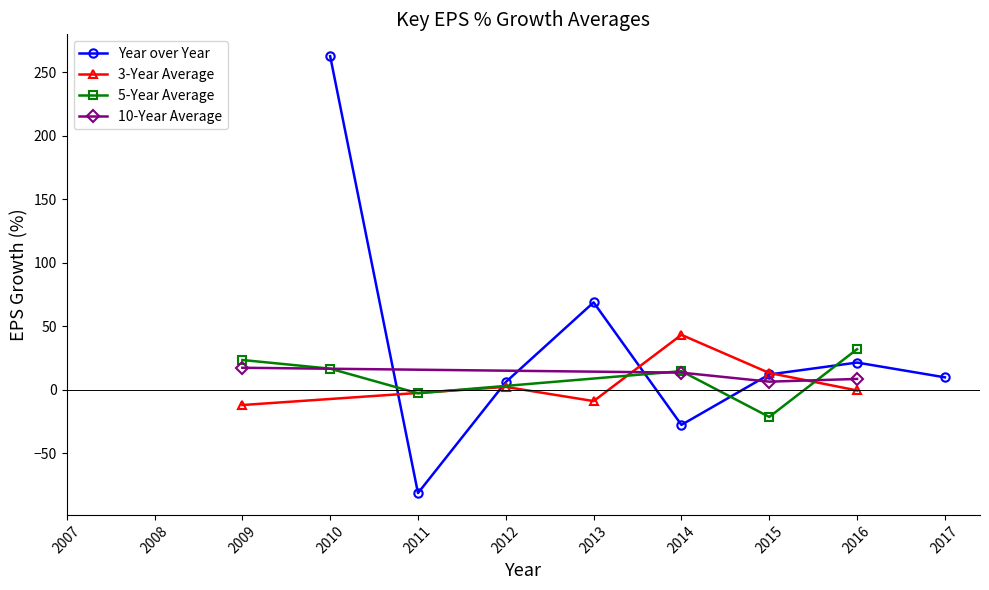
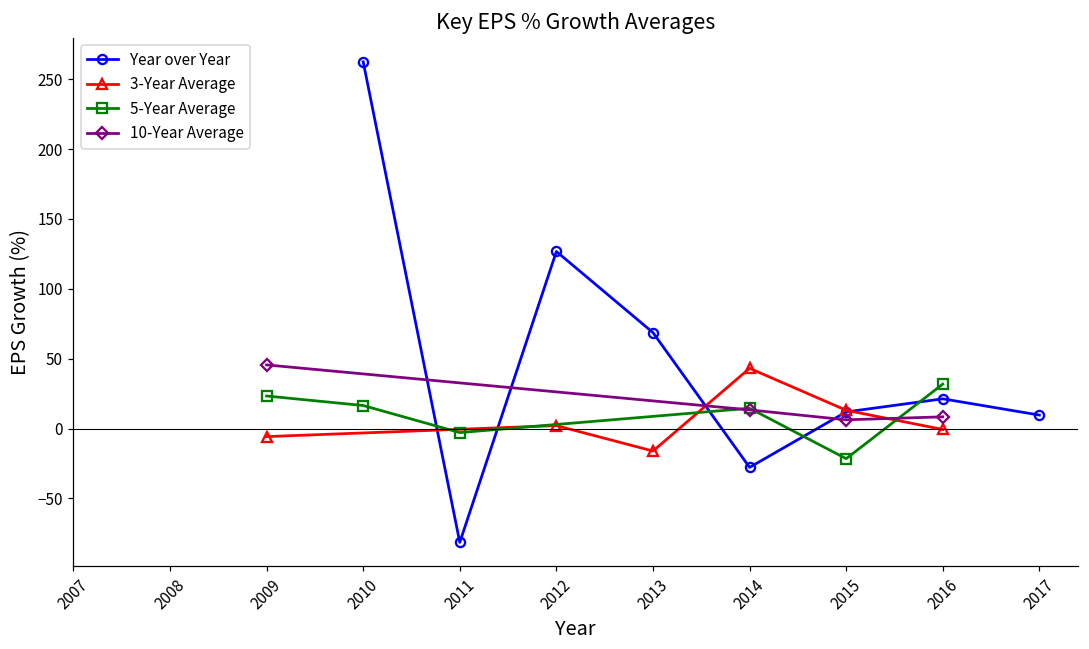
3-Year Average, 2009: -12 -> -6
10-Year Average, 2009: 17 -> 46
Year over Year, 2012: 6 -> 127
3-Year Average, 2013: -9 -> -16
